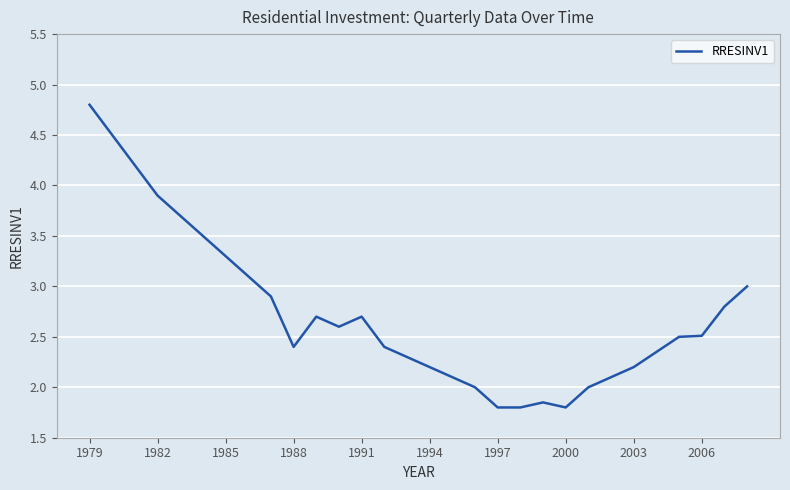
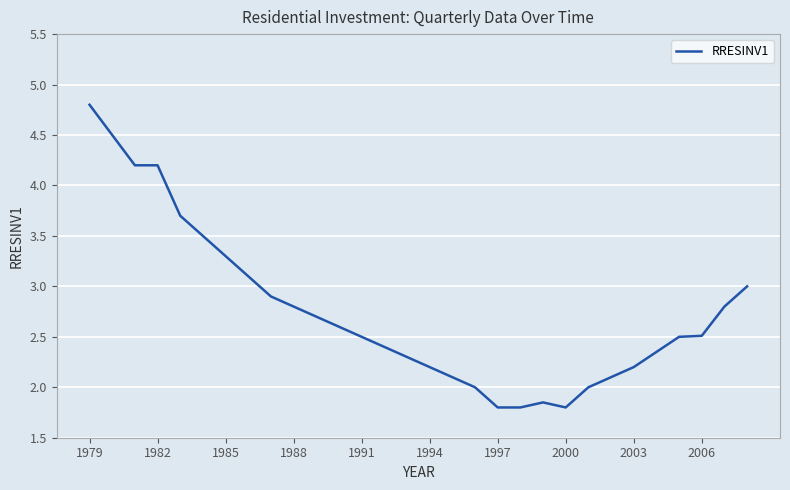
1982: 3.9 -> 4.2
1988: 2.4 -> 2.8
1991: 2.7 -> 2.5
